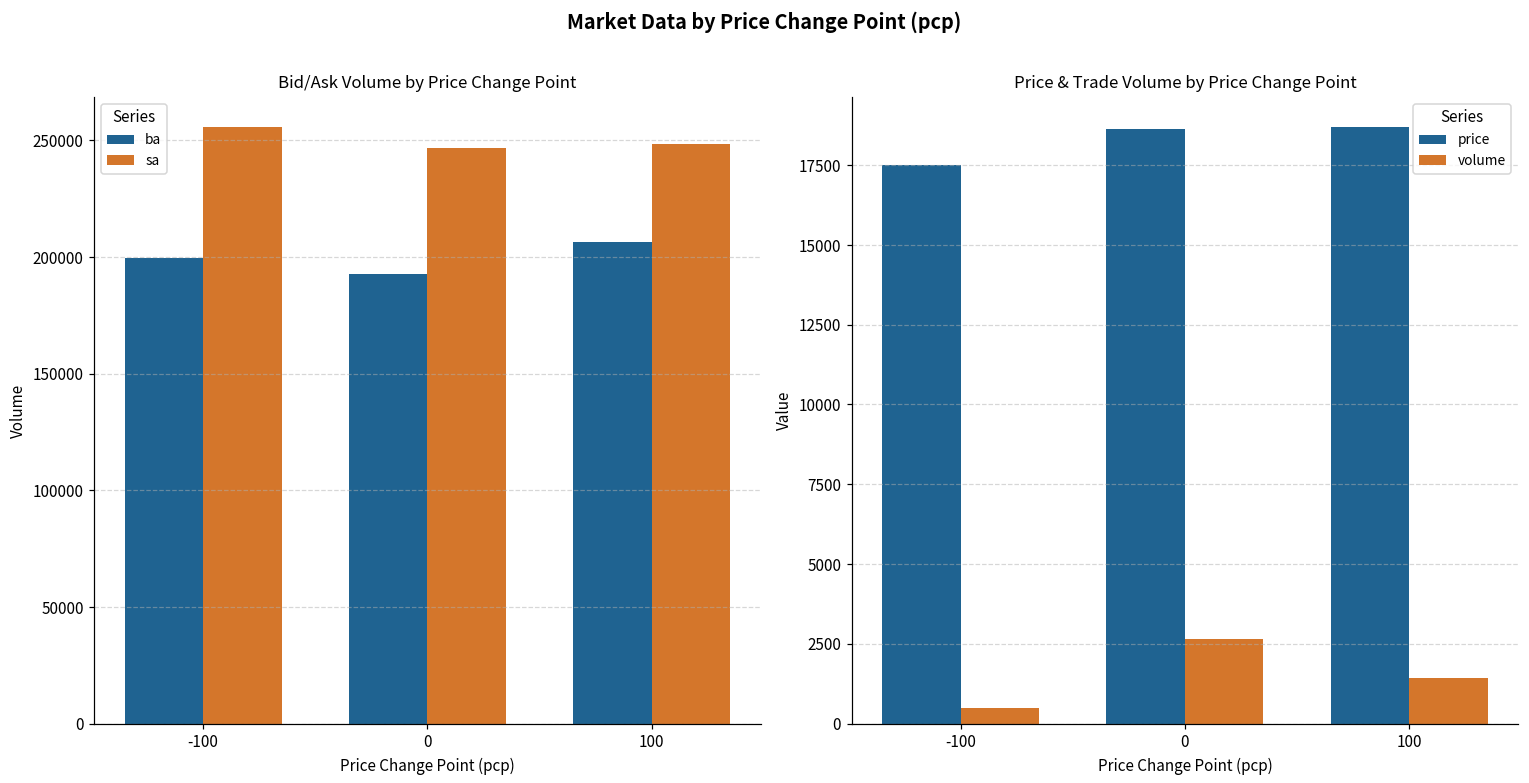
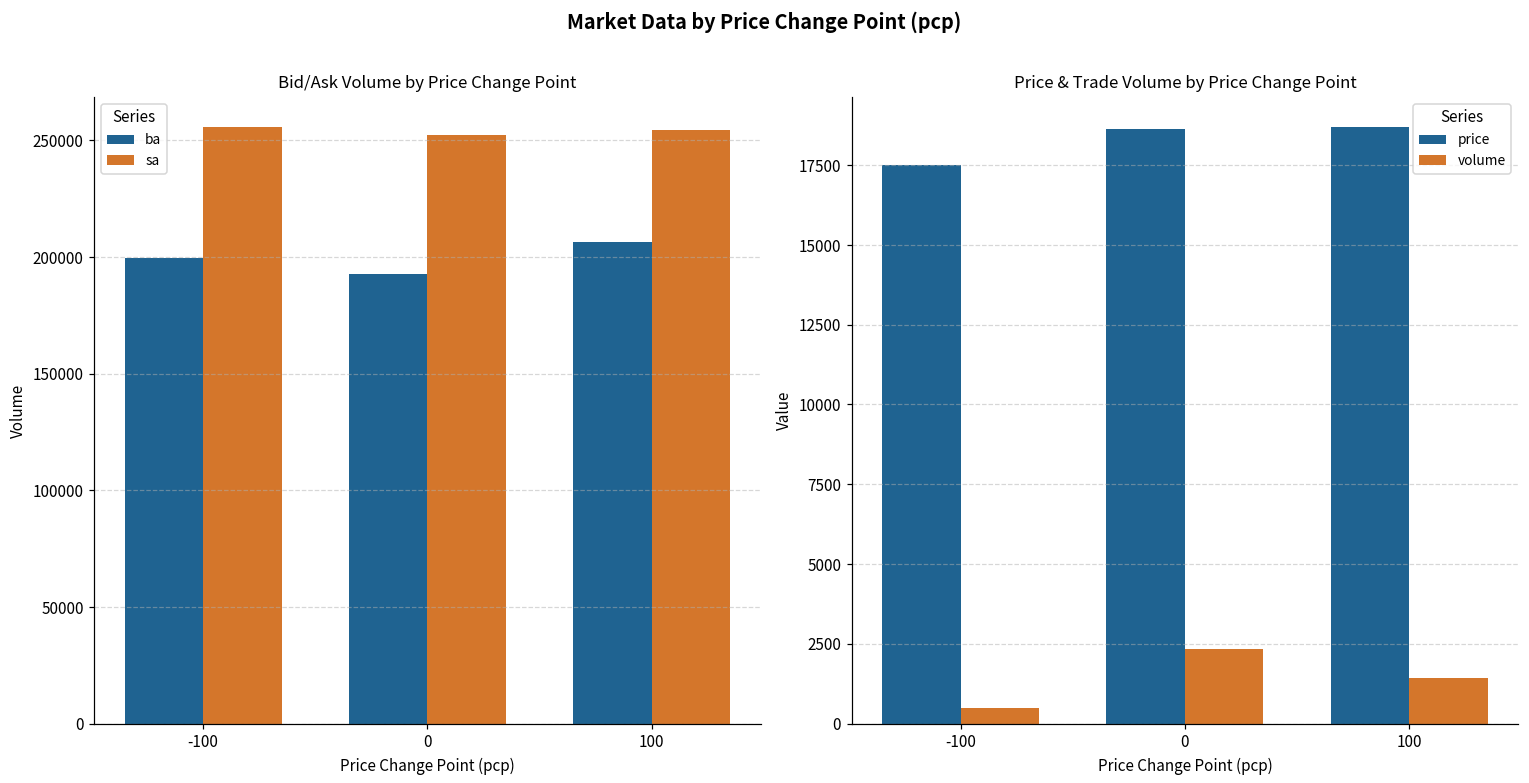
Bid/Ask Volume by Price Change Point, sa, 0: 247000 -> 252000
Bid/Ask Volume by Price Change Point, sa, 100: 249000 -> 254000
Price & Trade Volume by Price Change Point, volume, 0: 2700 -> 2400
